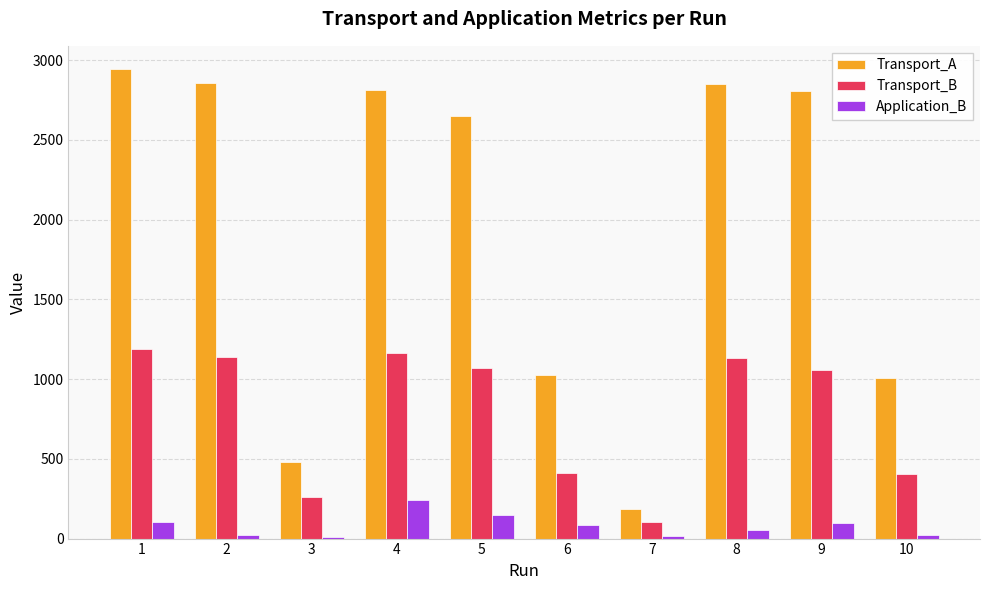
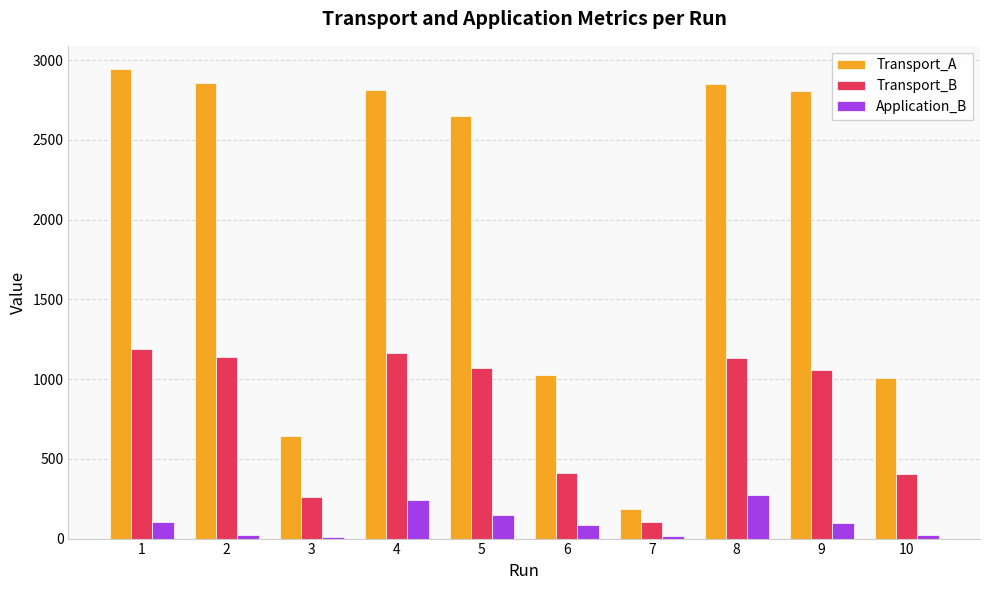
Transport_A, 3: 480 -> 640
Application_B, 8: 60 -> 270
